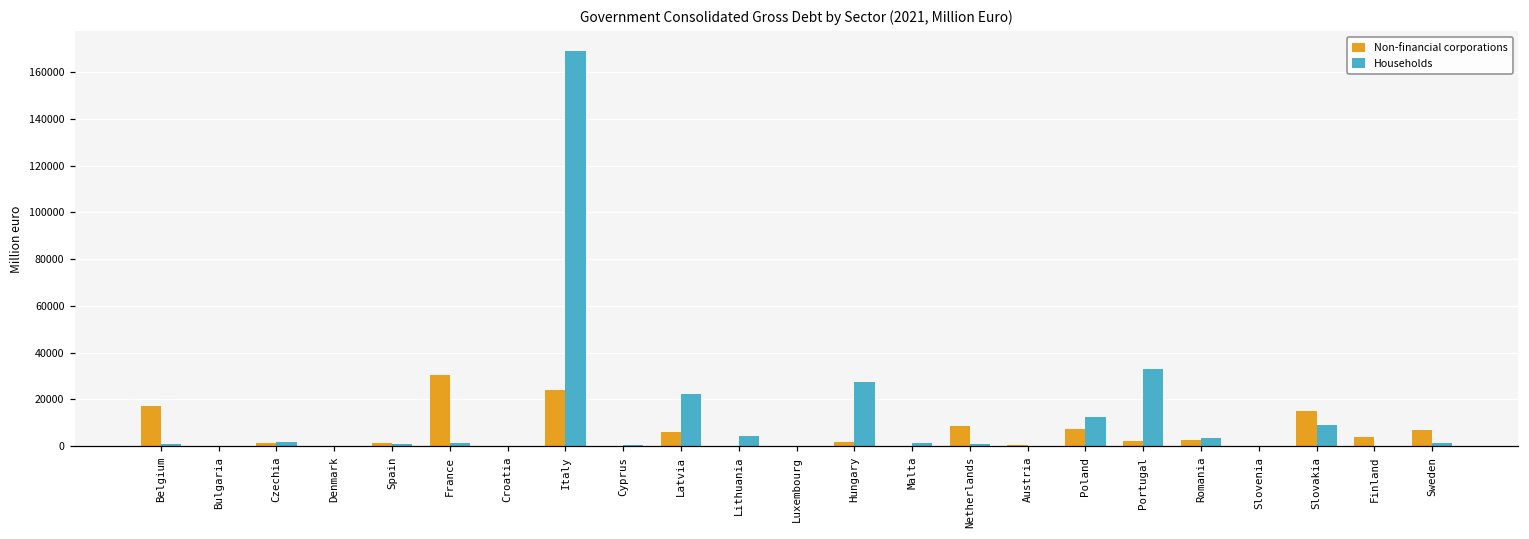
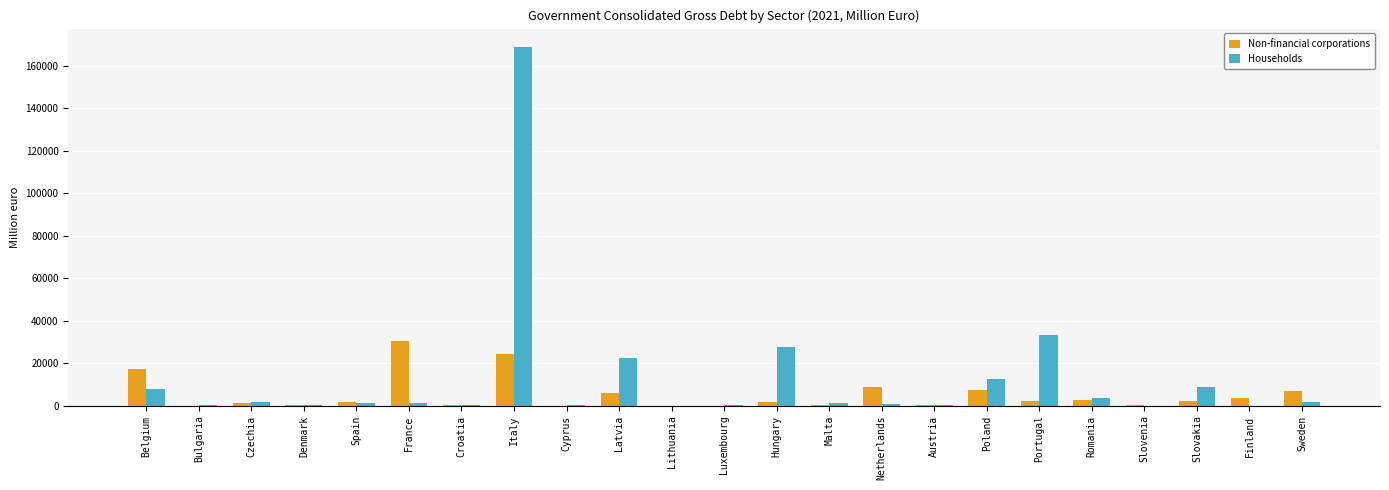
Households, Belgium: 1000 -> 8000
Households, Lithuania: 4000 -> 0
Non-financial corporations, Slovakia: 15000 -> 2000
